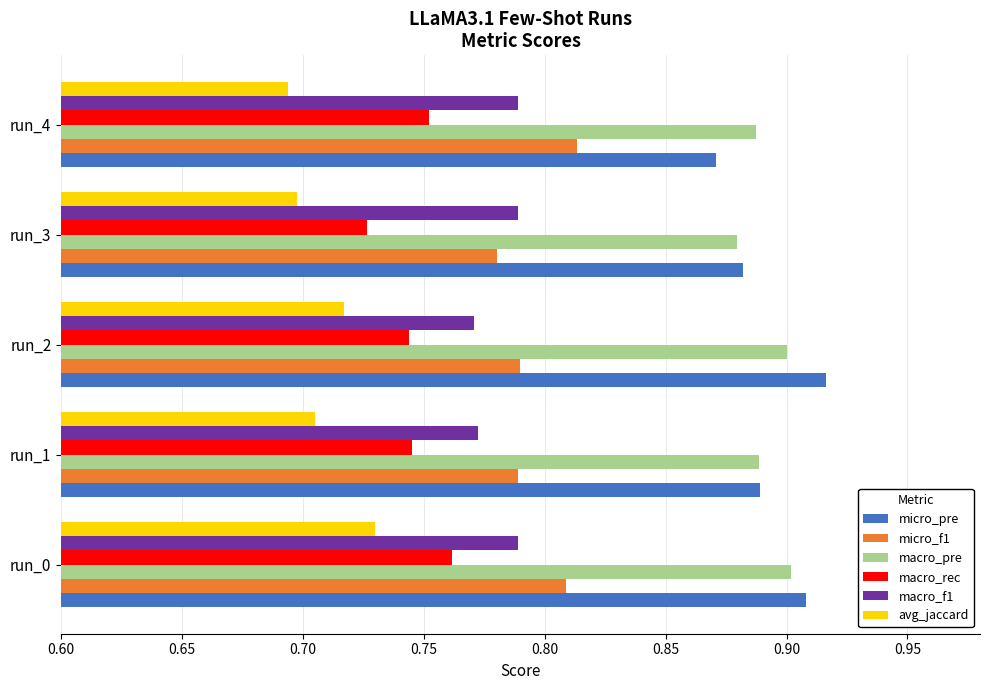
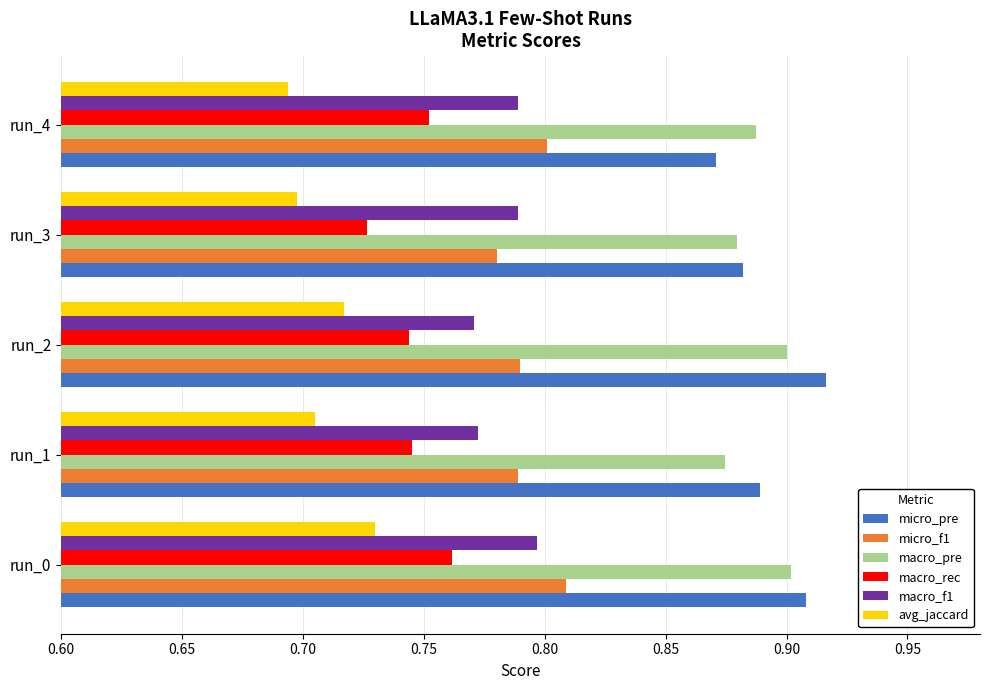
micro_f1, run_4: 0.813 -> 0.801
macro_pre, run_1: 0.889 -> 0.875
macro_f1, run_0: 0.789 -> 0.797
